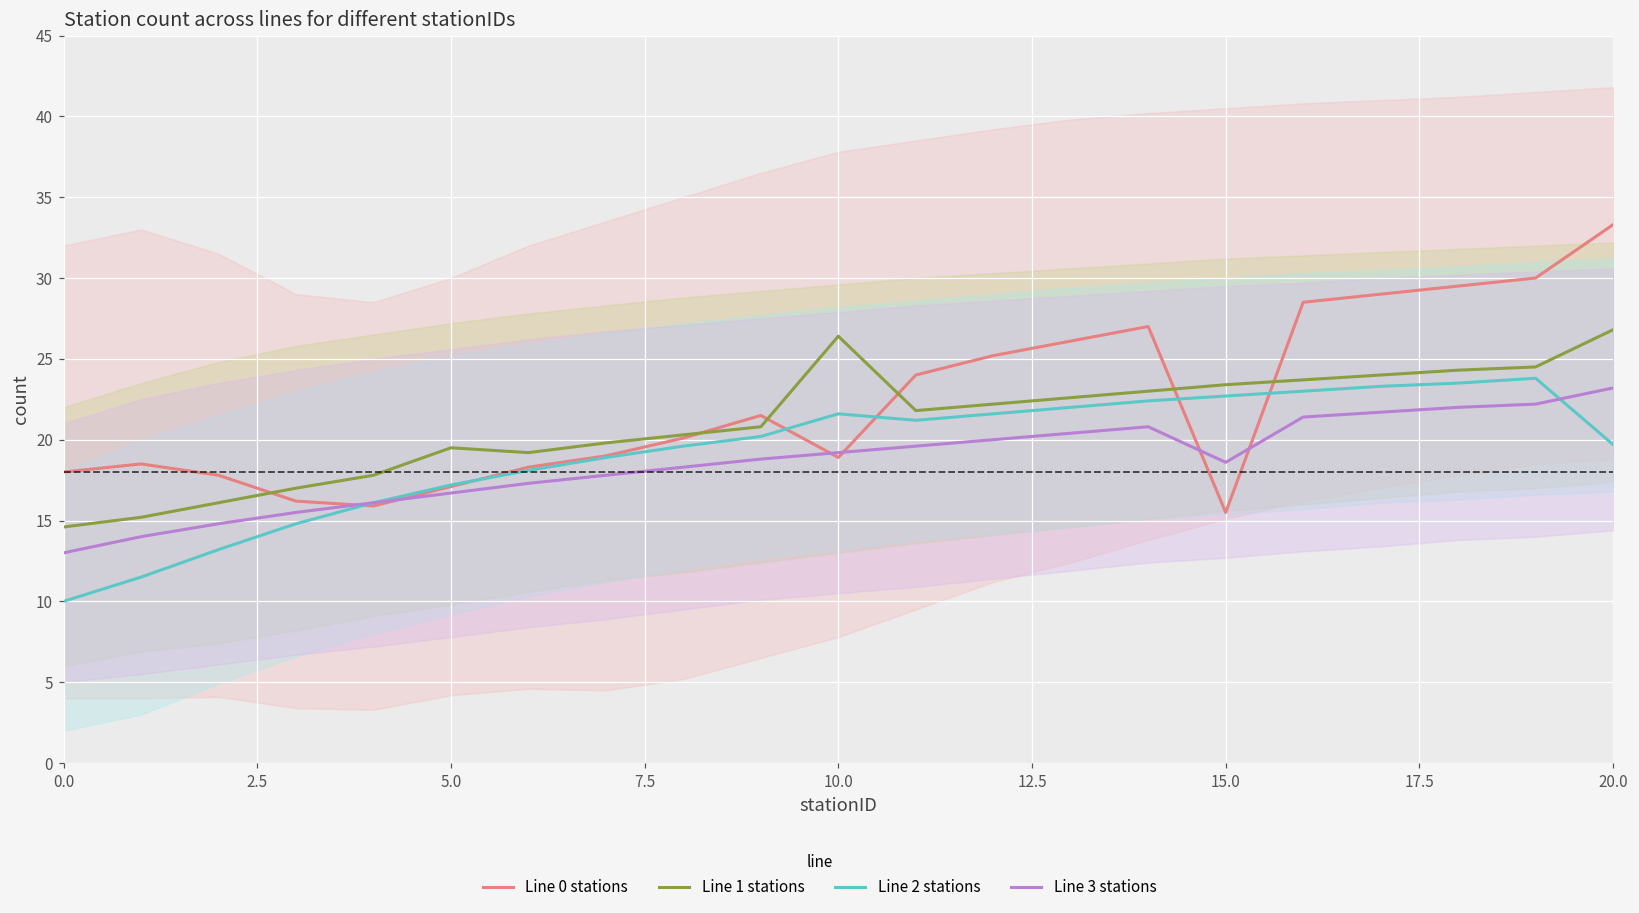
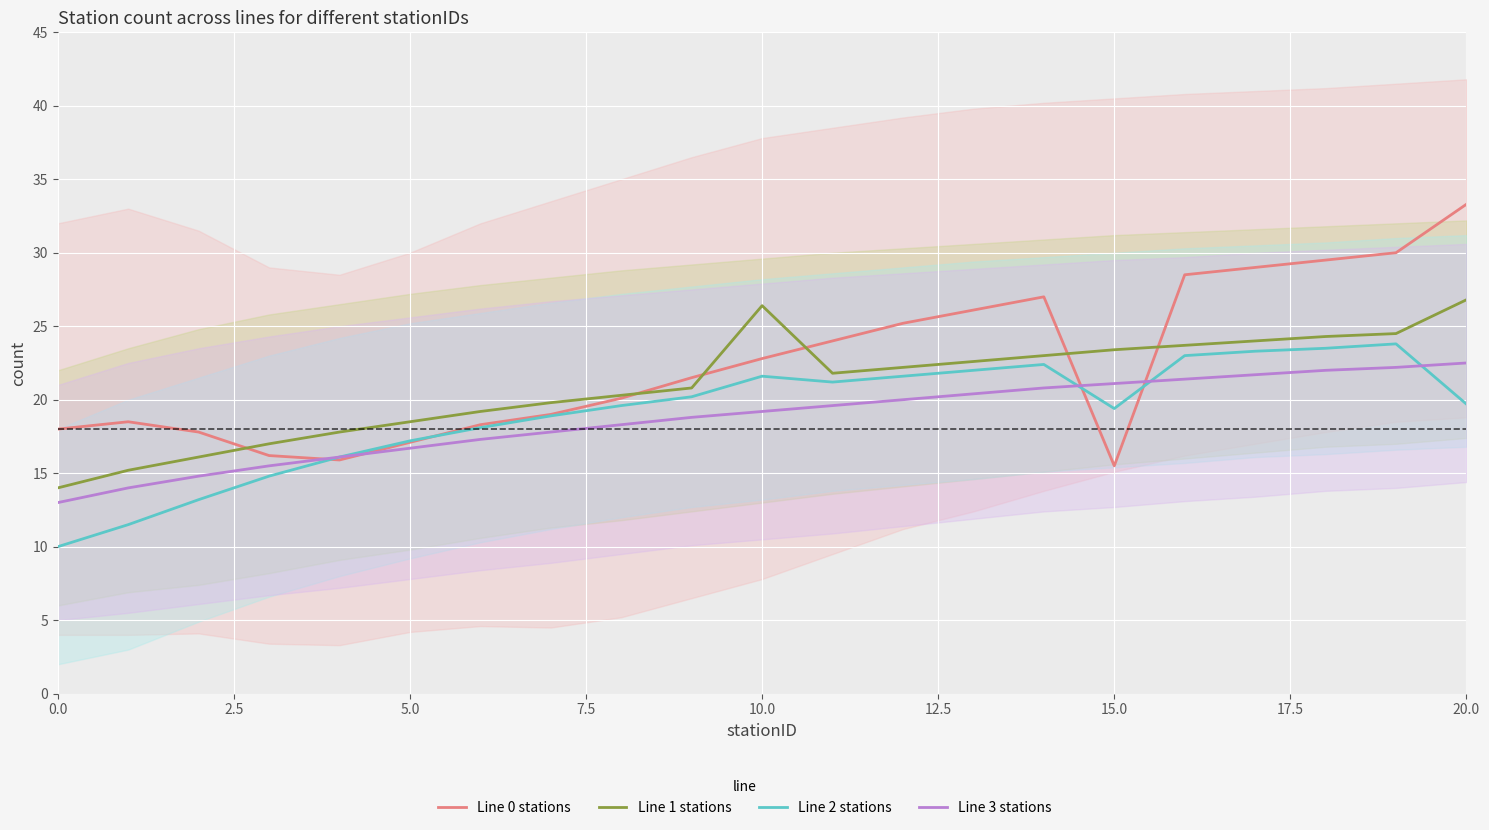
Line 1 stations, 0.0: 14.6 -> 14.0
Line 1 stations, 5.0: 19.5 -> 18.5
Line 0 stations, 10.0: 18.9 -> 22.8
Line 2 stations, 15.0: 22.7 -> 19.4
Line 3 stations, 15.0: 18.6 -> 21.1
Line 3 stations, 20.0: 23.2 -> 22.5
